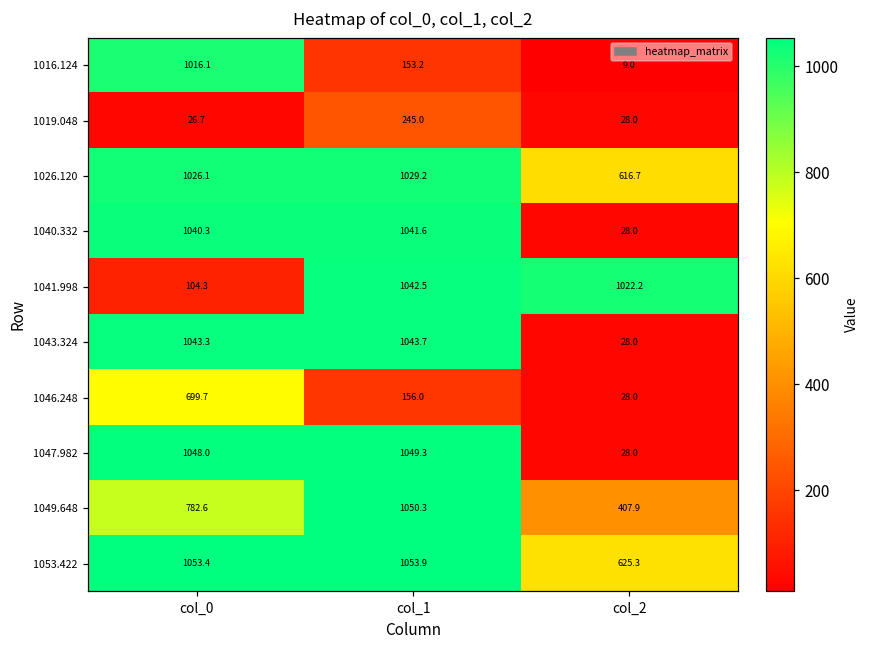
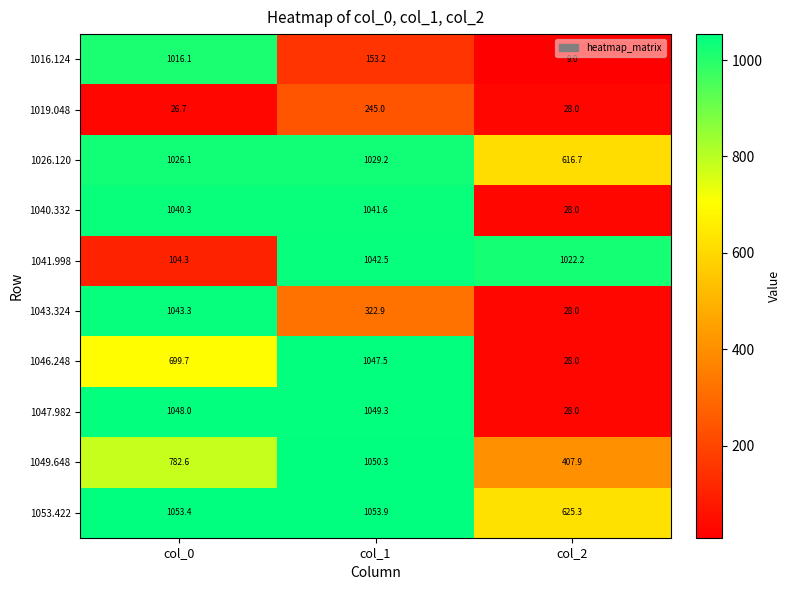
1043.324, col_1: 1043.7 -> 322.9
1046.248, col_1: 156.0 -> 1047.5
